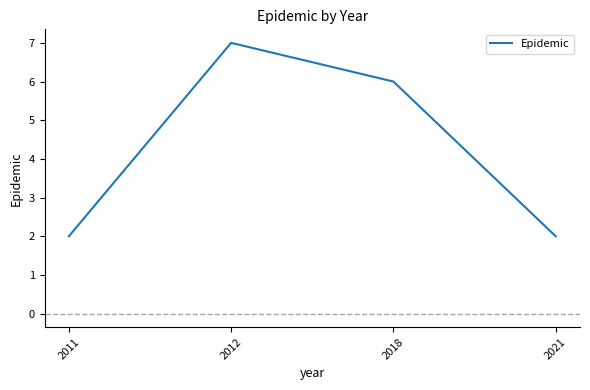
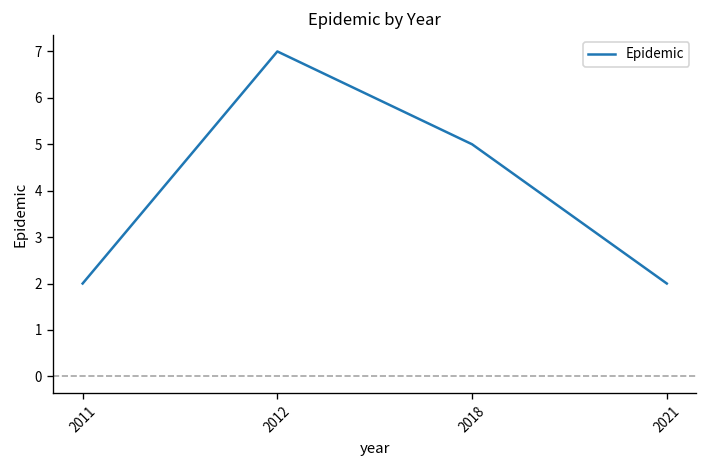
2018: 6 -> 5
